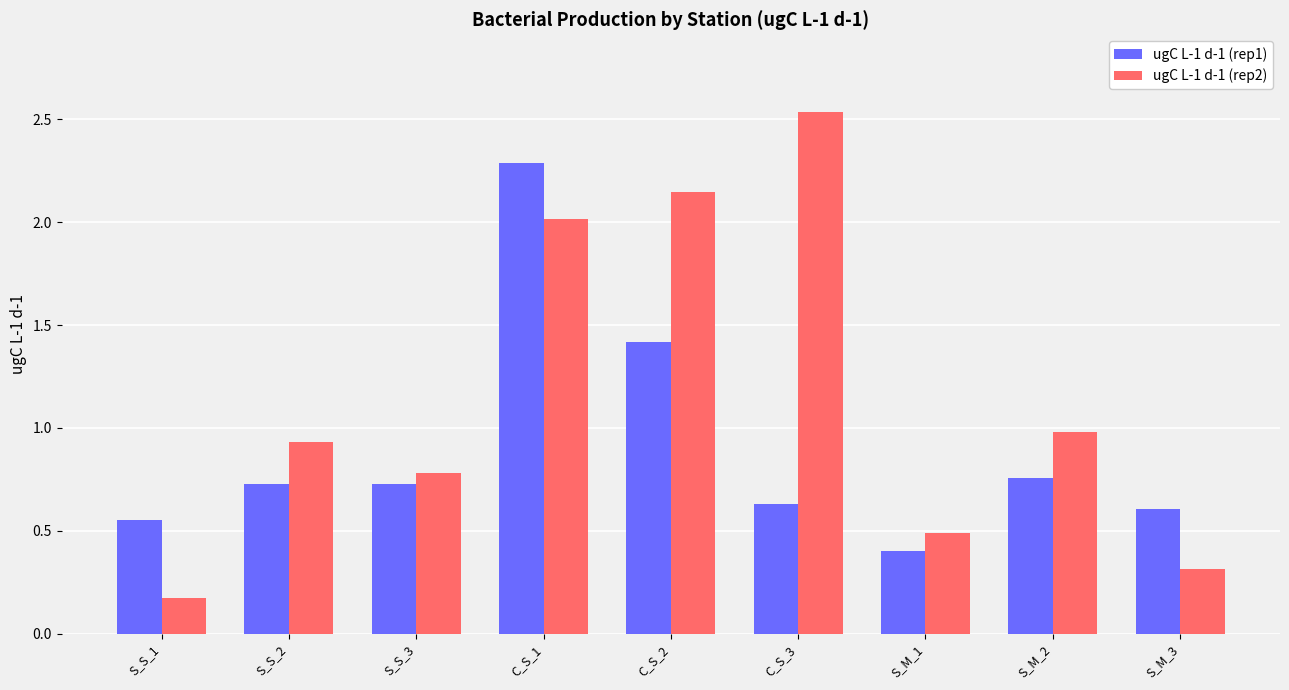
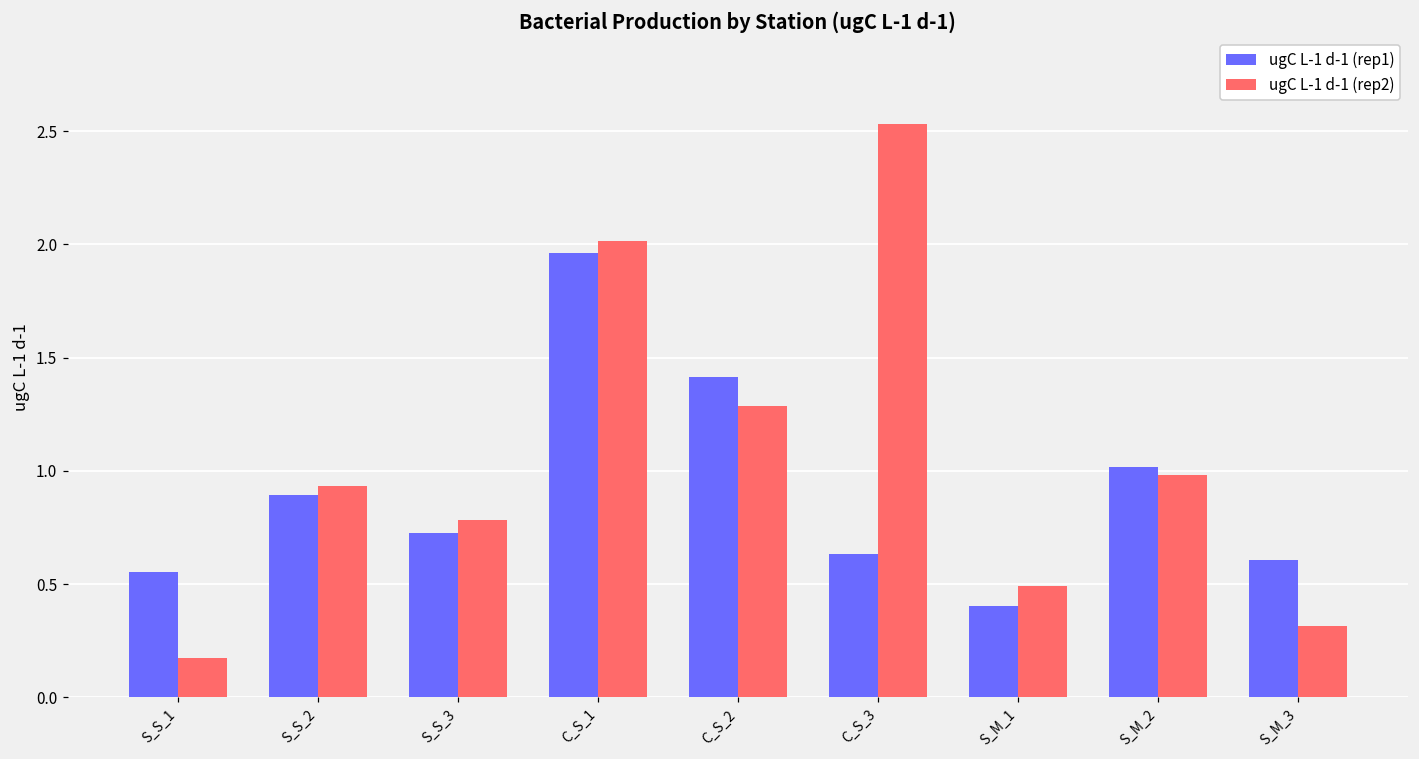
ugC L-1 d-1 (rep1), S_S_2: 0.73 -> 0.89
ugC L-1 d-1 (rep1), C_S_1: 2.29 -> 1.96
ugC L-1 d-1 (rep2), C_S_2: 2.14 -> 1.28
ugC L-1 d-1 (rep1), S_M_2: 0.76 -> 1.01
